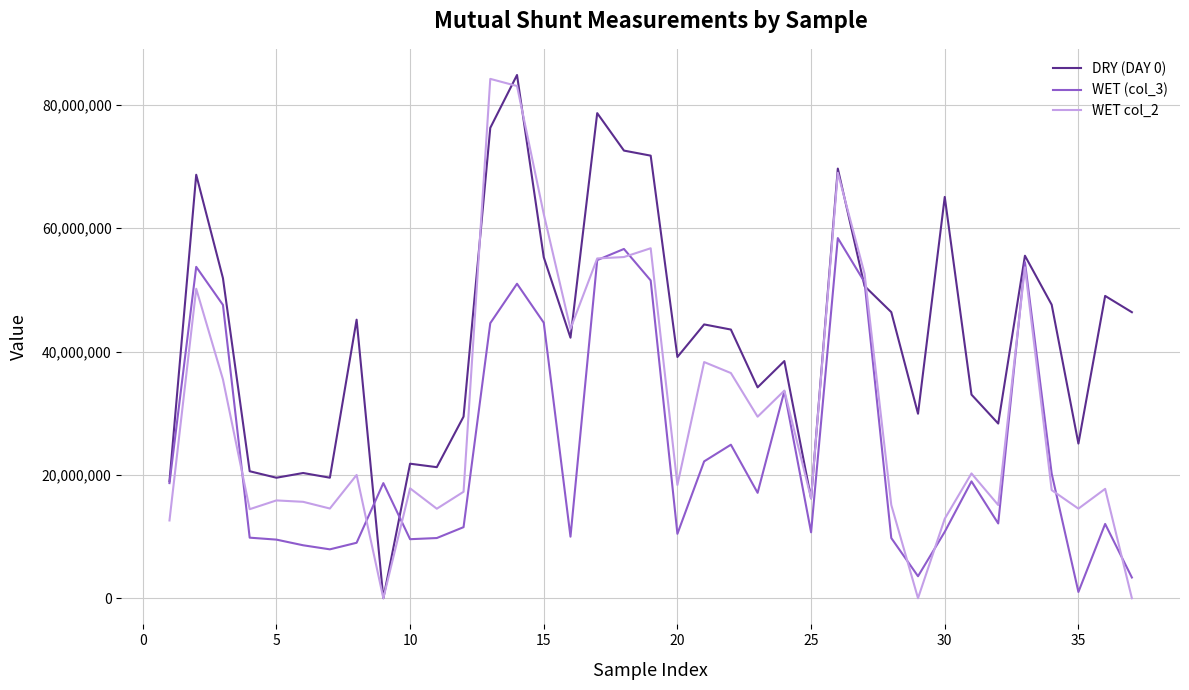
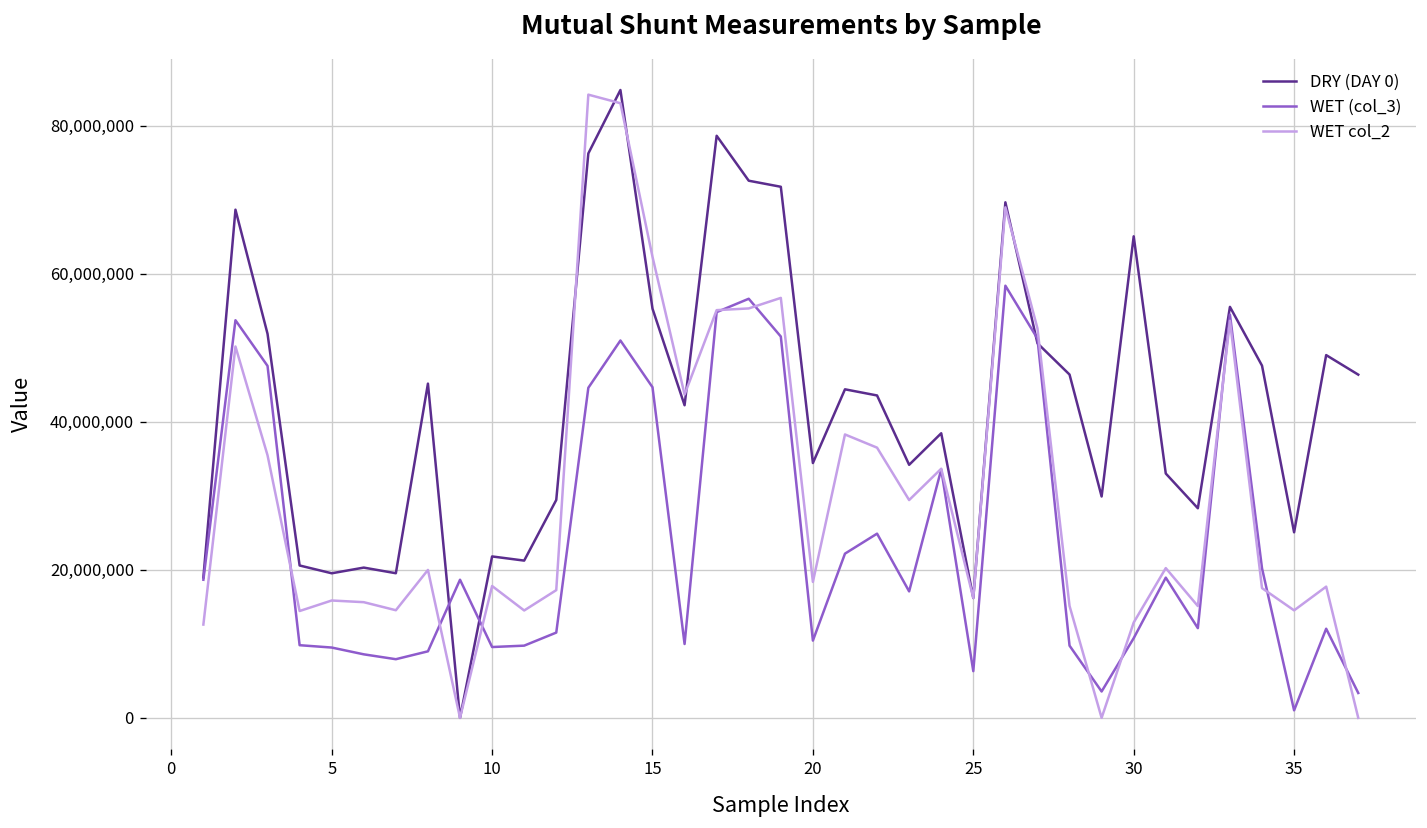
DRY (DAY 0), 20: 39,000,000 -> 34,000,000
WET (col_3), 25: 11,000,000 -> 6,000,000
